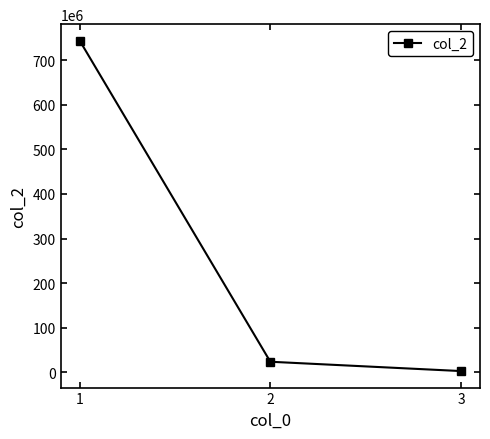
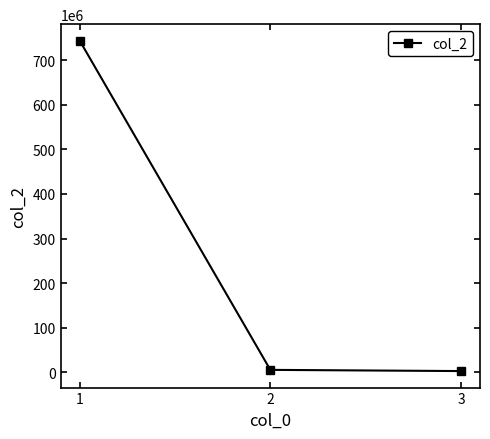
2: 20000000 -> 10000000
